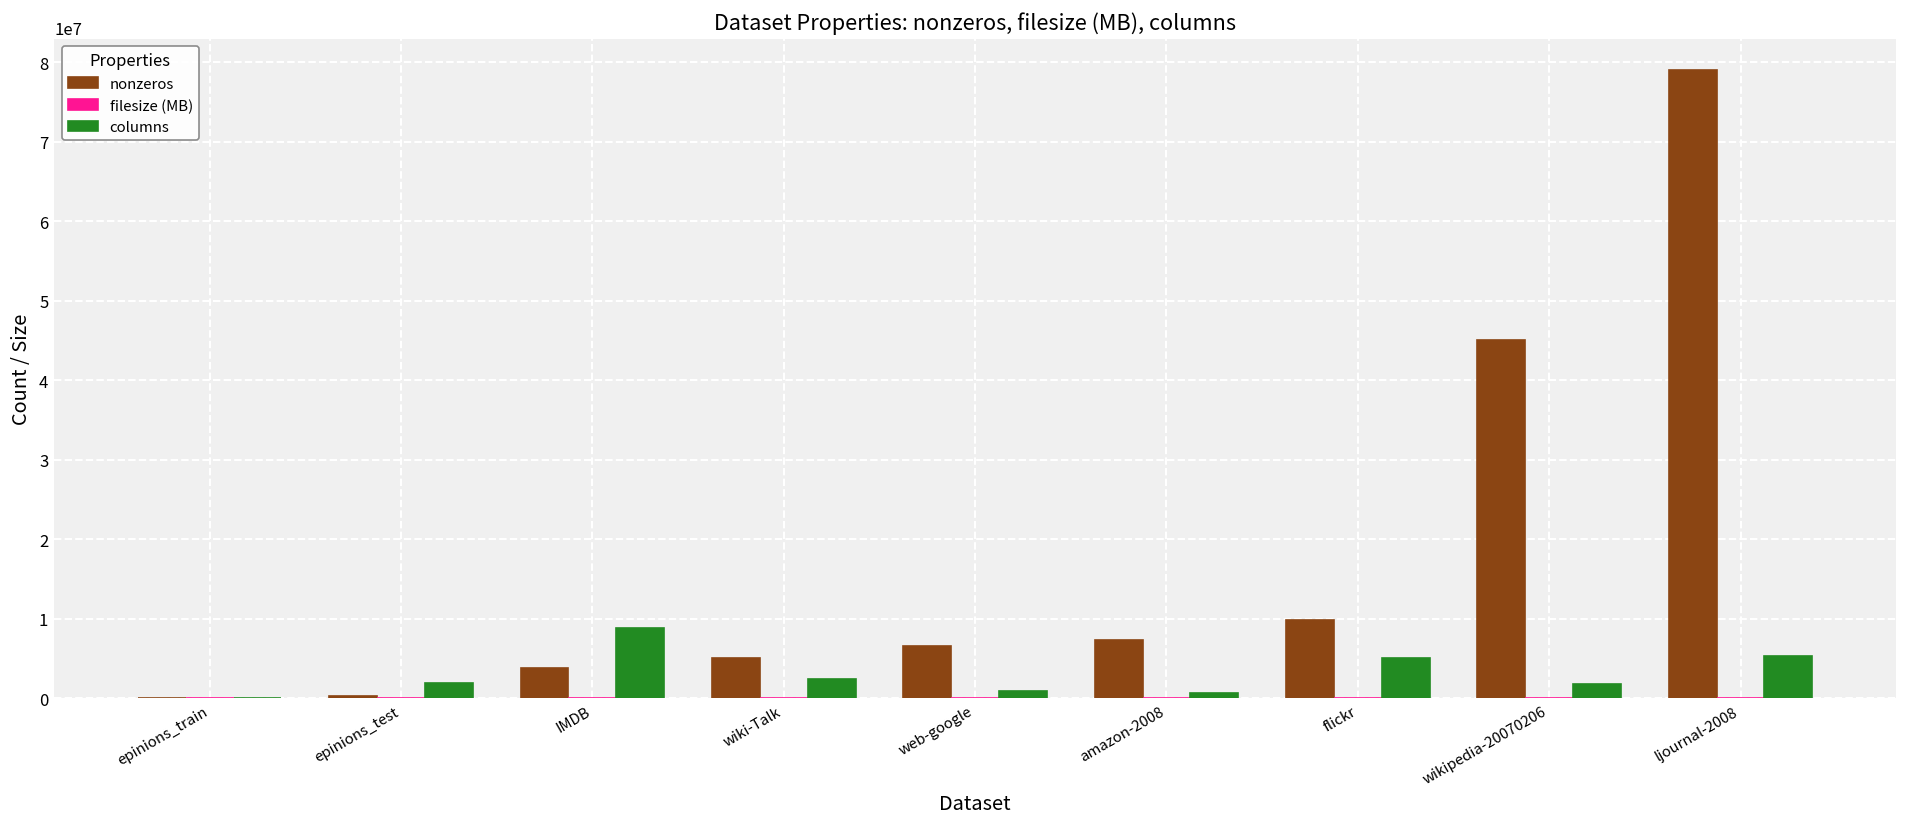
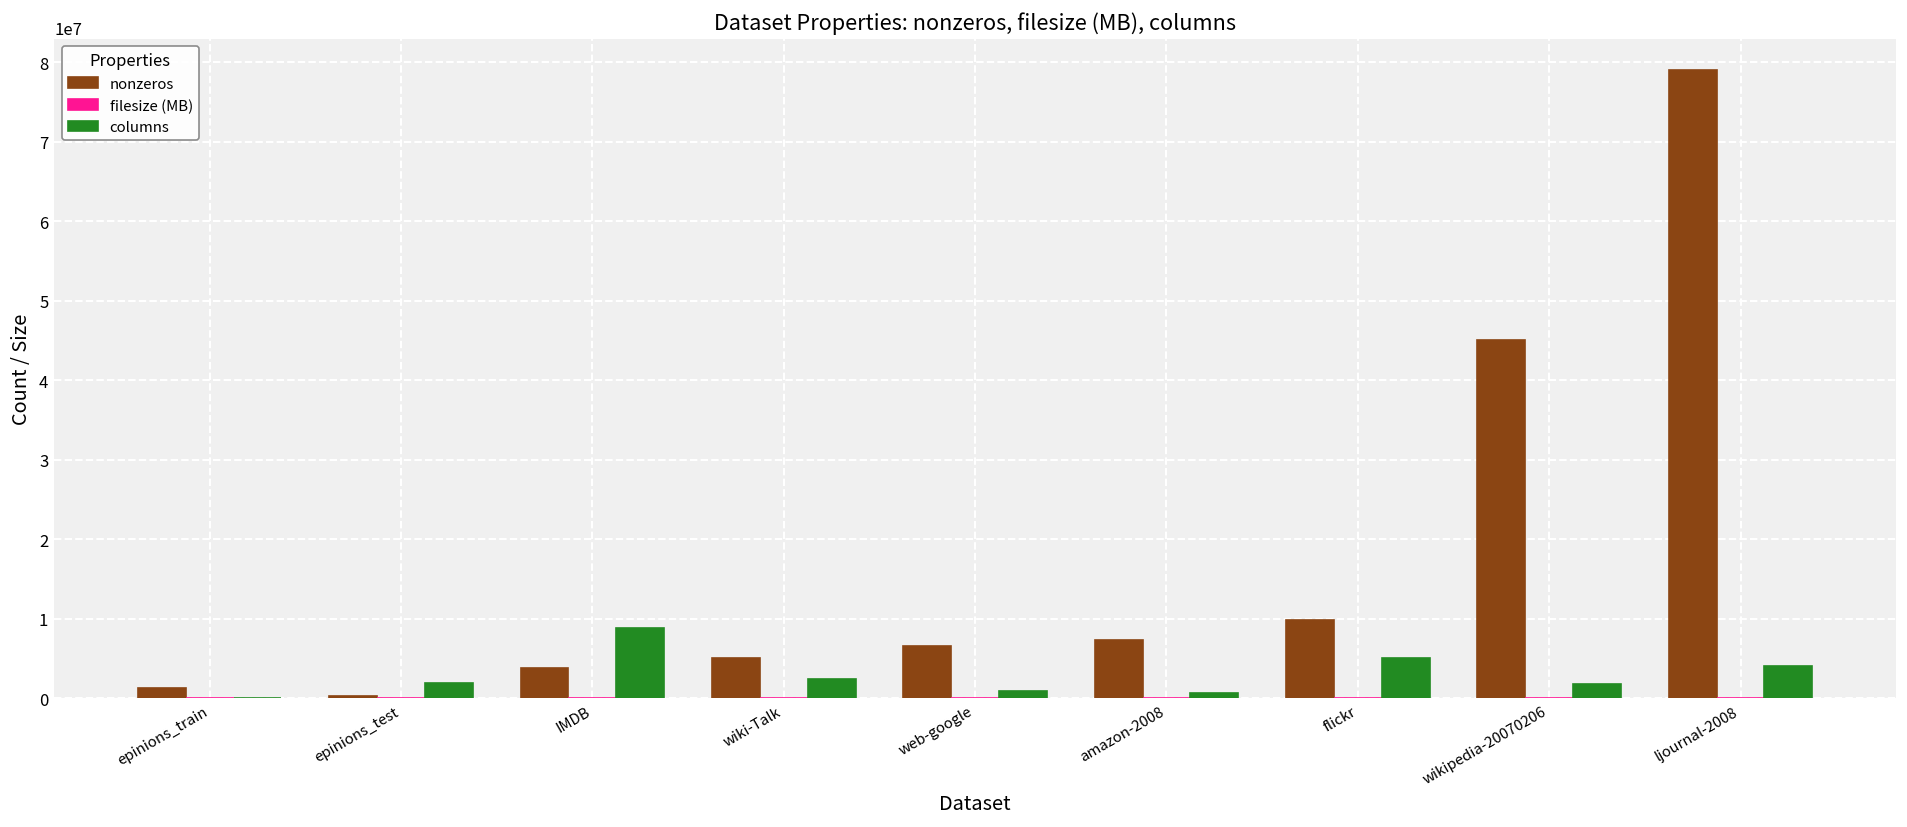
nonzeros, epinions_train: 0 -> 1000000
columns, ljournal-2008: 5000000 -> 4000000
